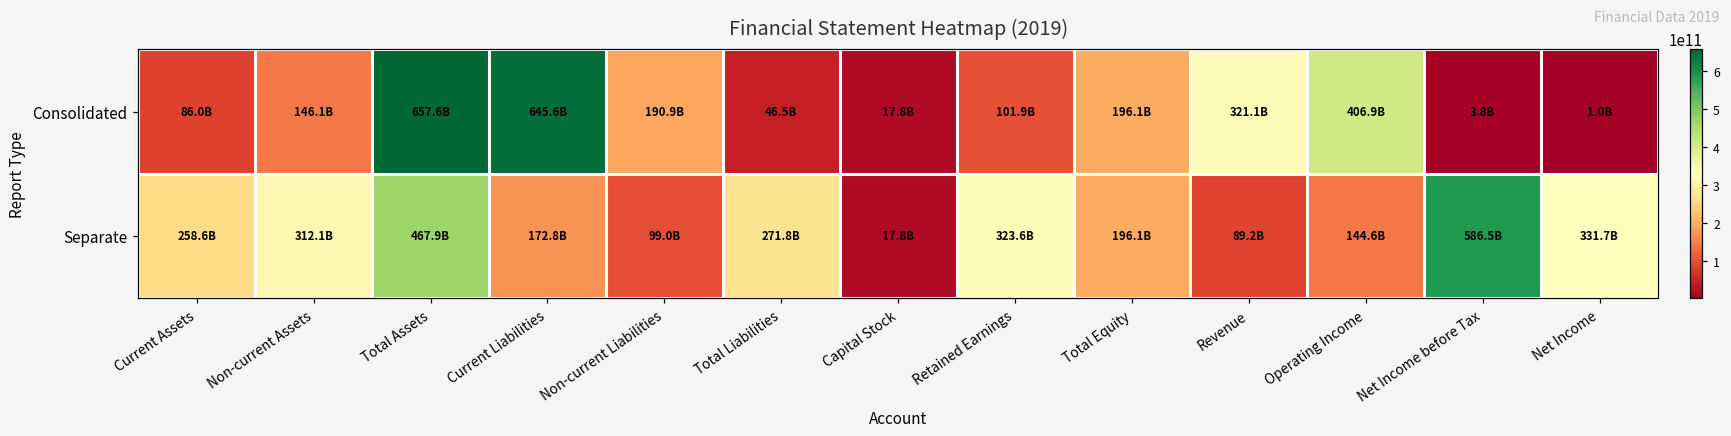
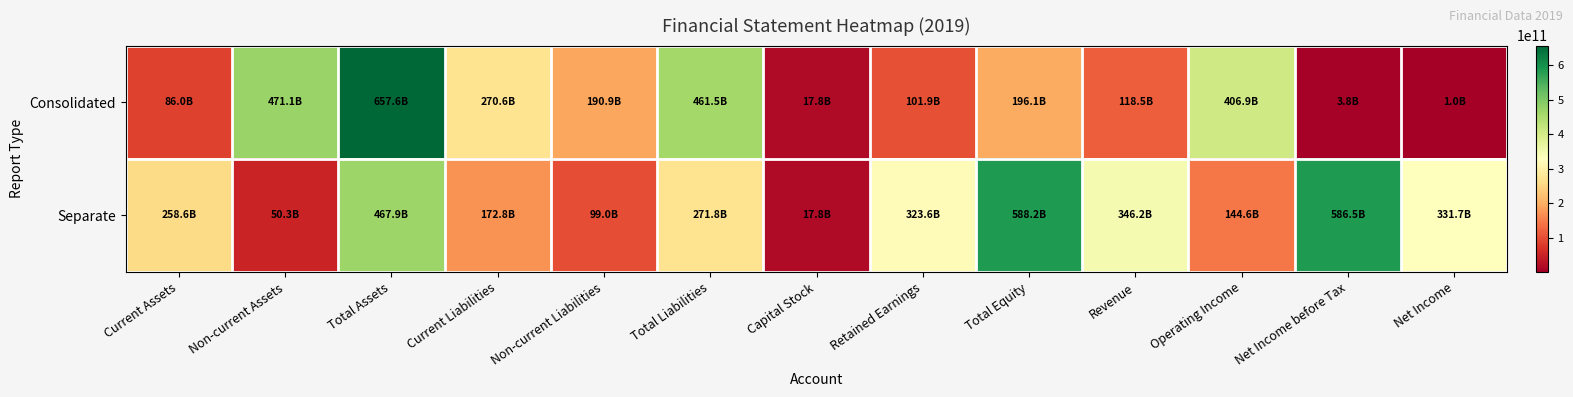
Consolidated, Non-current Assets: 146.1B -> 471.1B
Consolidated, Current Liabilities: 645.6B -> 270.6B
Consolidated, Total Liabilities: 46.5B -> 461.5B
Consolidated, Revenue: 321.1B -> 118.5B
Separate, Non-current Assets: 312.1B -> 50.3B
Separate, Total Equity: 196.1B -> 588.2B
Separate, Revenue: 89.2B -> 346.2B
